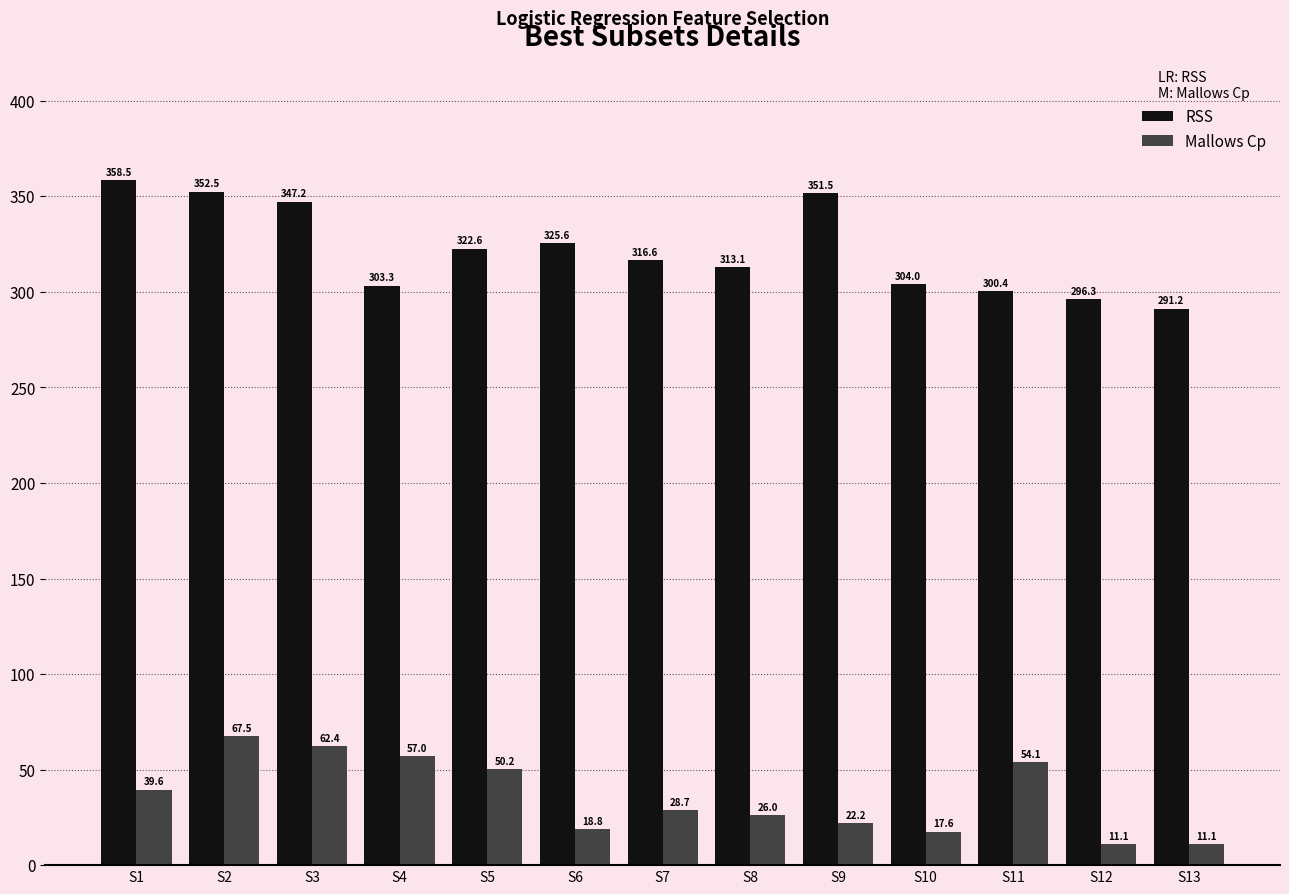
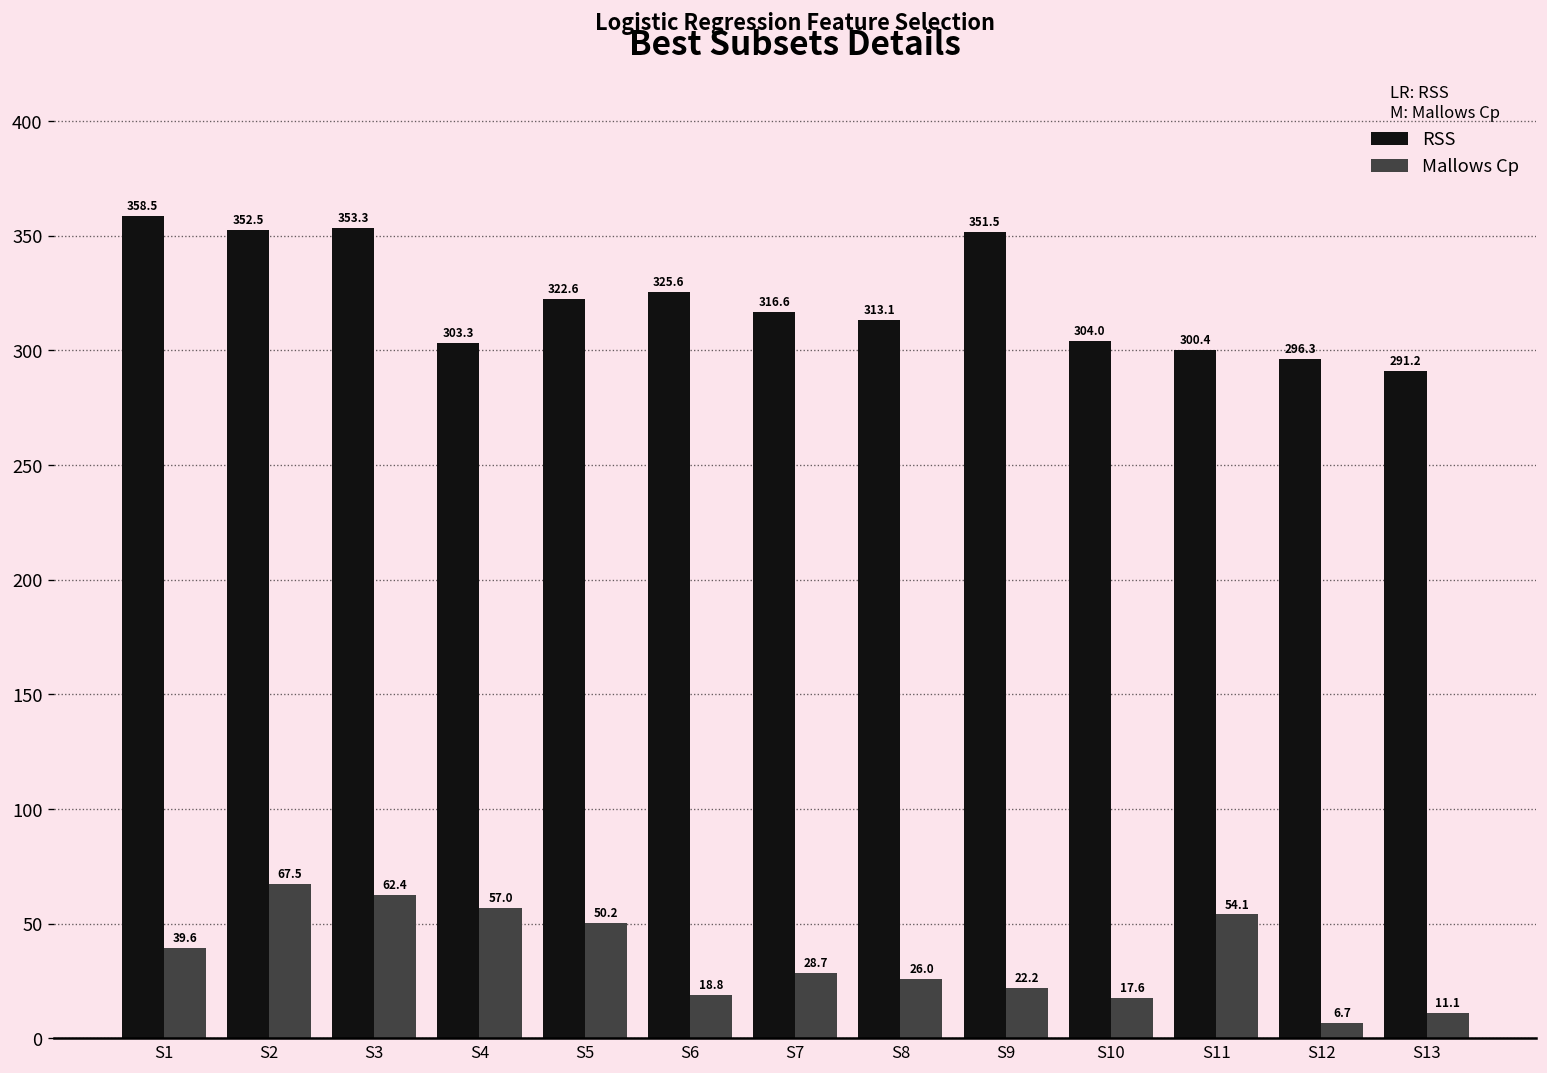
RSS, S3: 347.2 -> 353.3
Mallows Cp, S12: 11.1 -> 6.7
